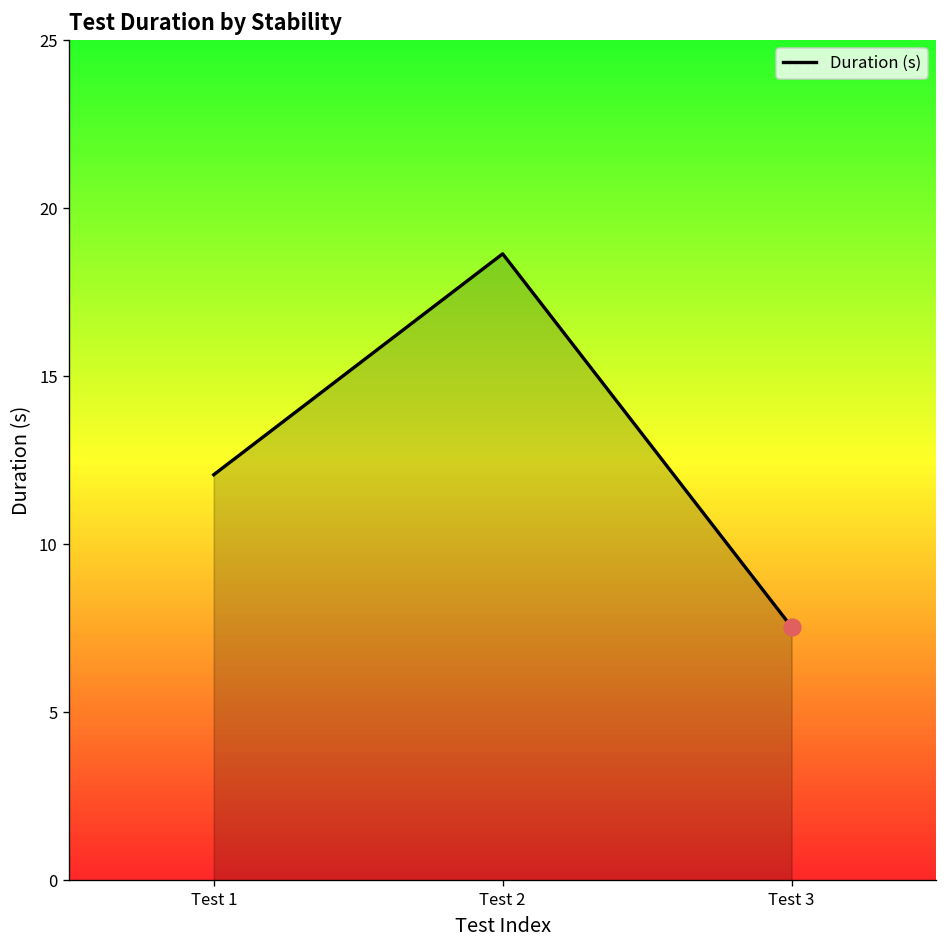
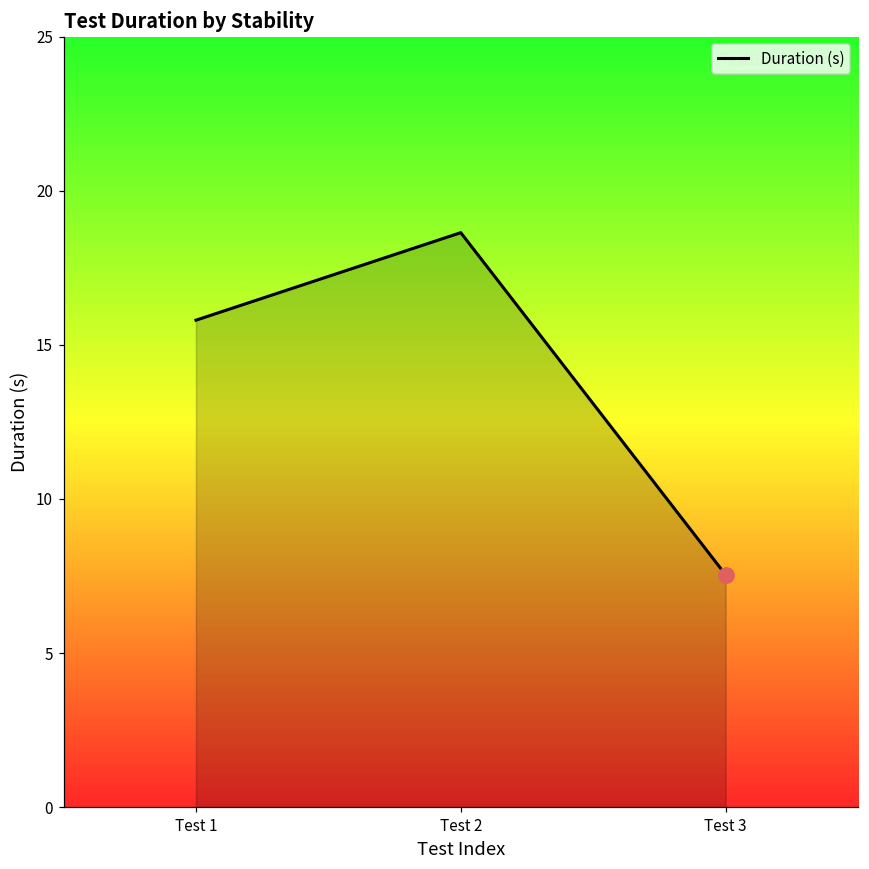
Duration (s), Test 1: 12.1 -> 15.8
